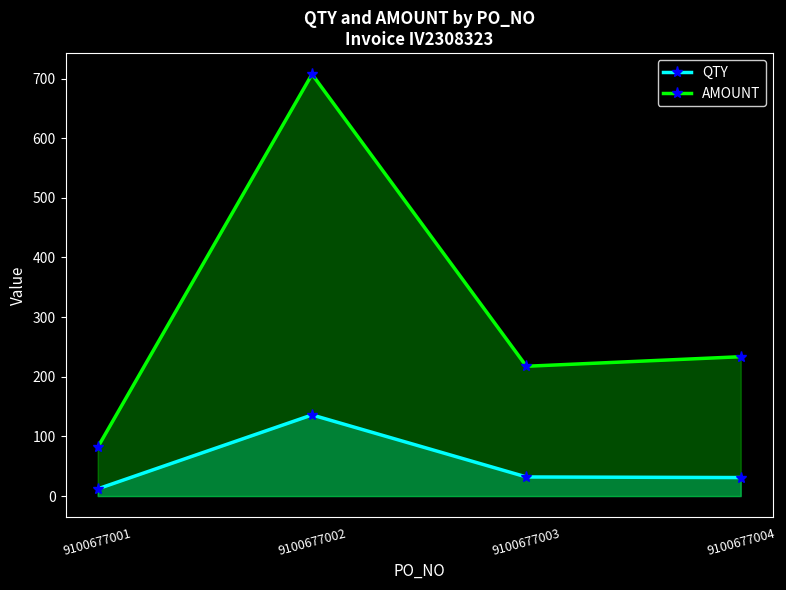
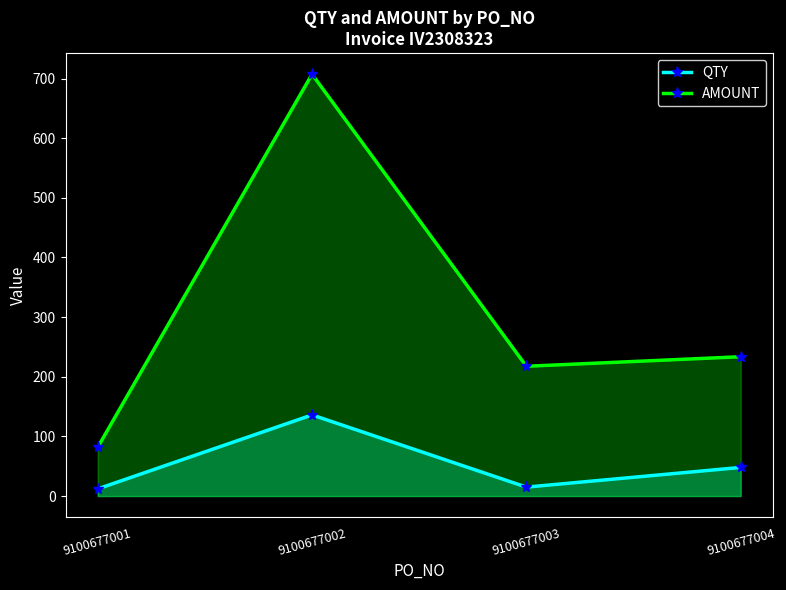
QTY, 9100677003: 30 -> 20
QTY, 9100677004: 30 -> 50
